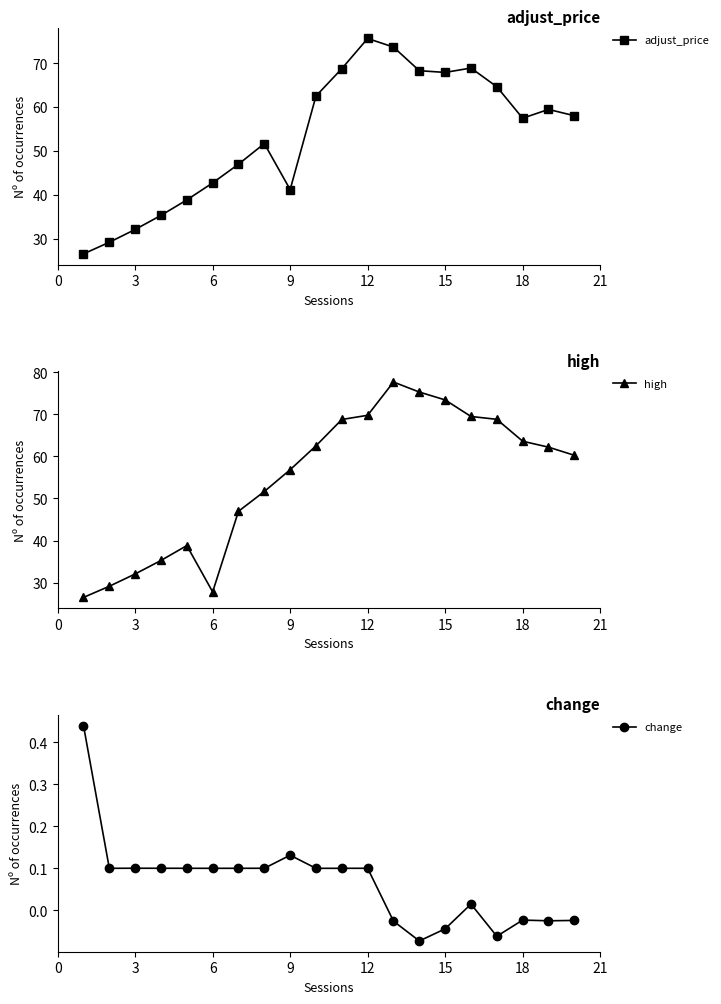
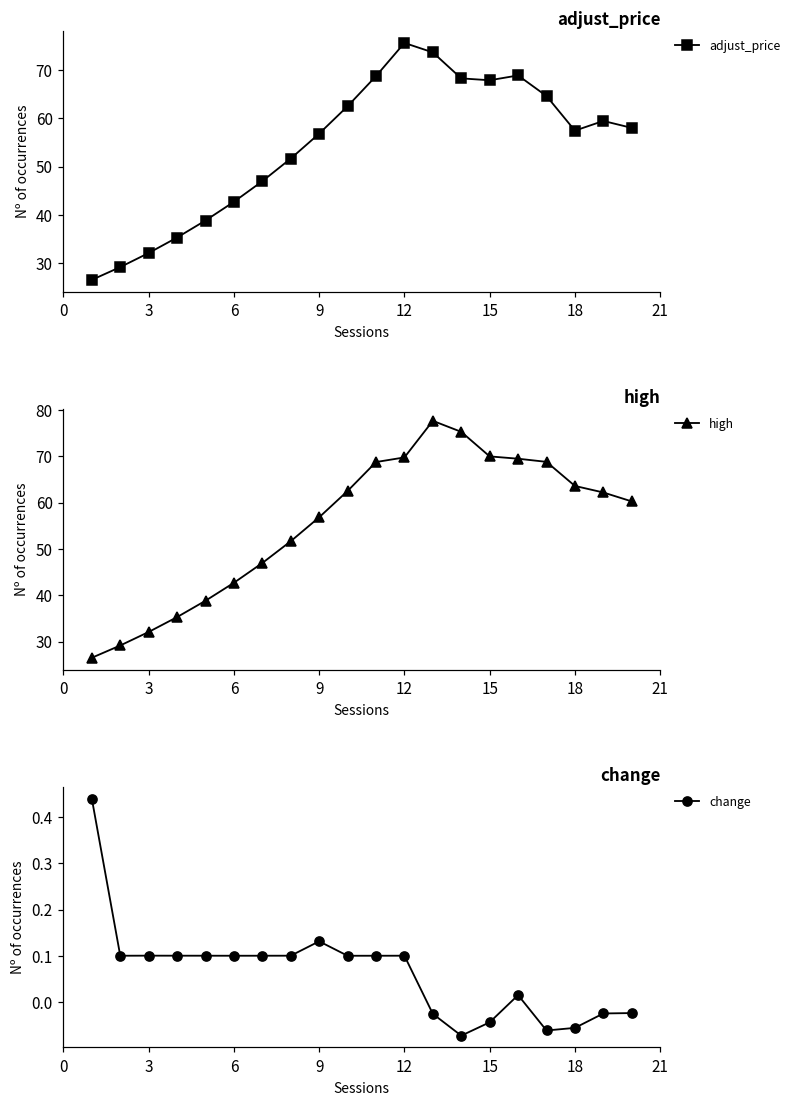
adjust_price, 9: 41 -> 57
high, 6: 28 -> 43
high, 15: 73 -> 70
change, 18: -0.02 -> -0.06
